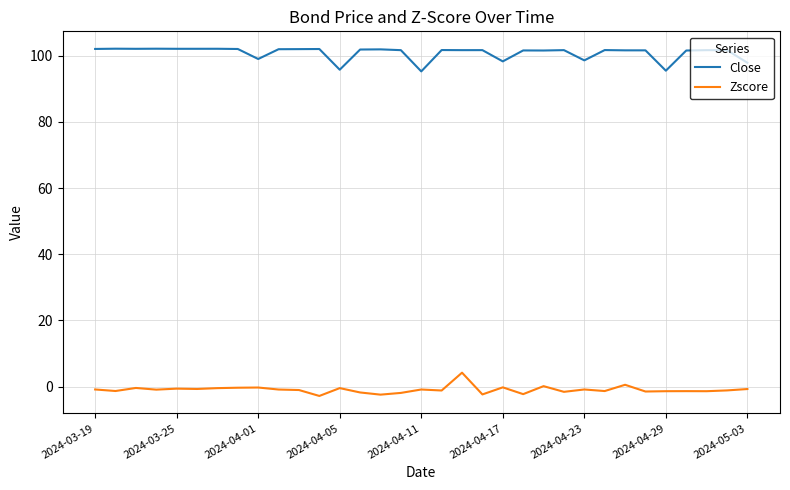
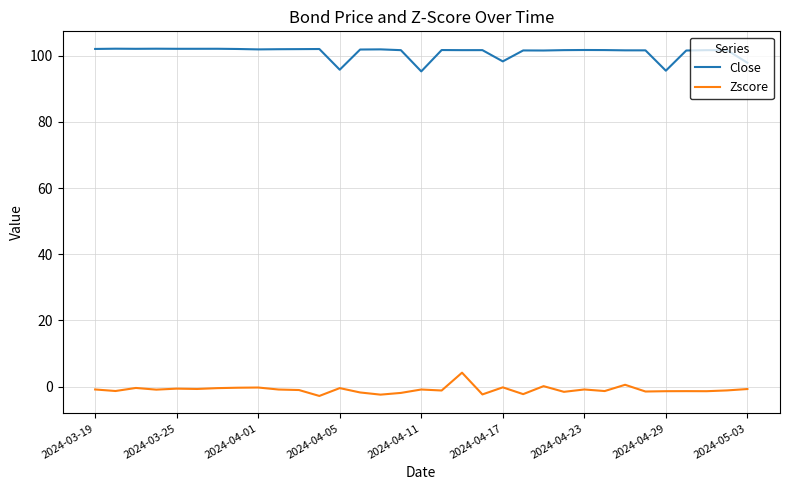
Close, 2024-04-01: 99 -> 102
Close, 2024-04-23: 99 -> 102
